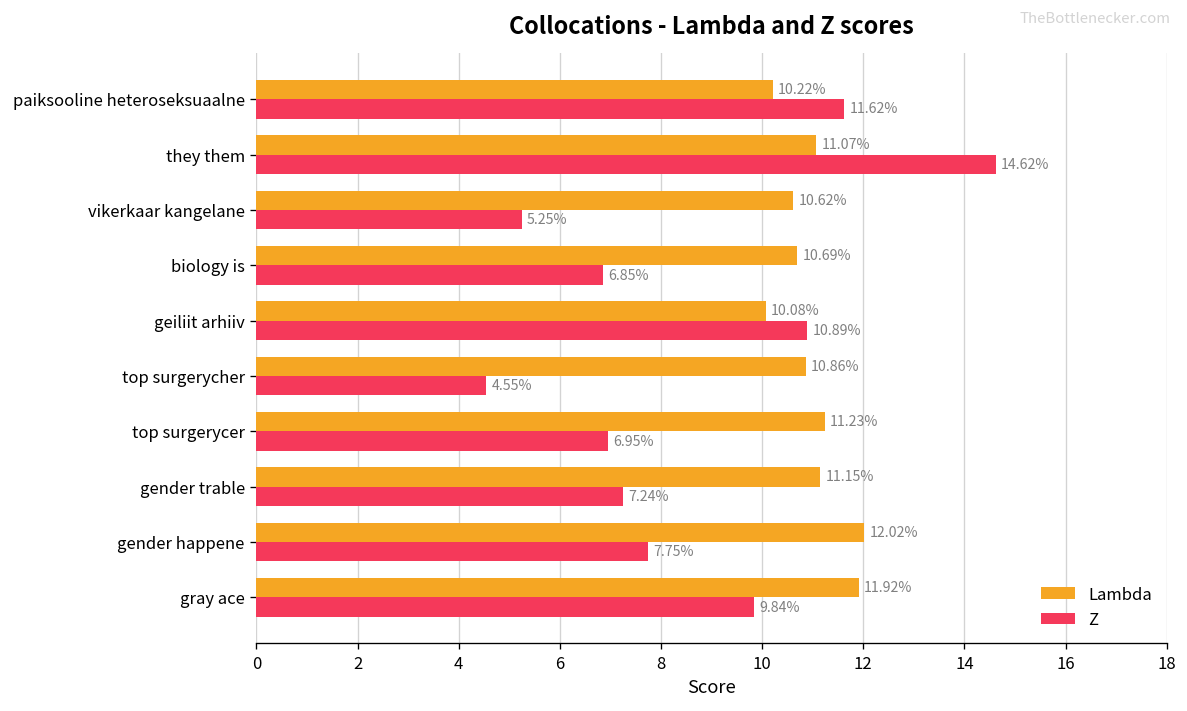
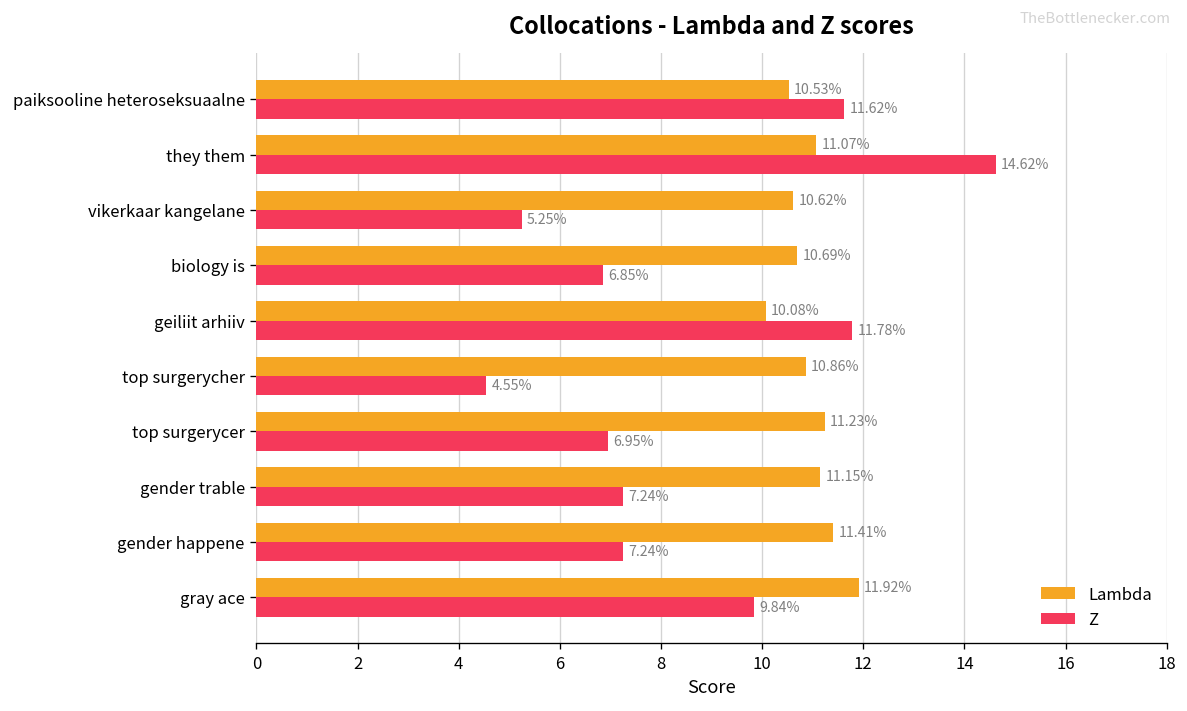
Lambda, paiksooline heteroseksuaalne: 10.22% -> 10.53%
Z, geiliit arhiiv: 10.89% -> 11.78%
Lambda, gender happene: 12.02% -> 11.41%
Z, gender happene: 7.75% -> 7.24%
